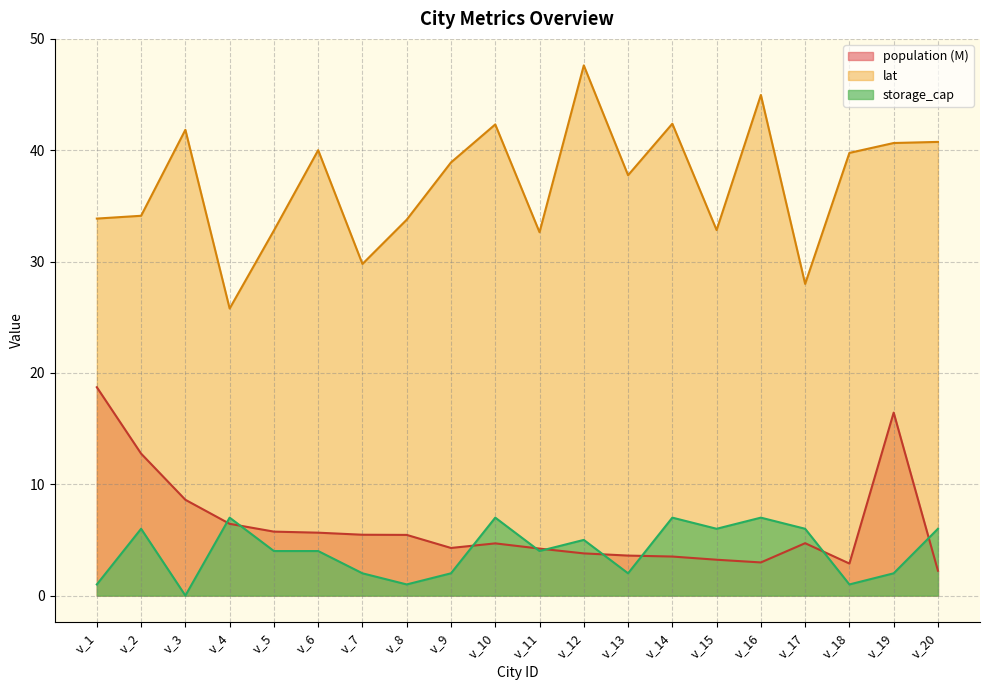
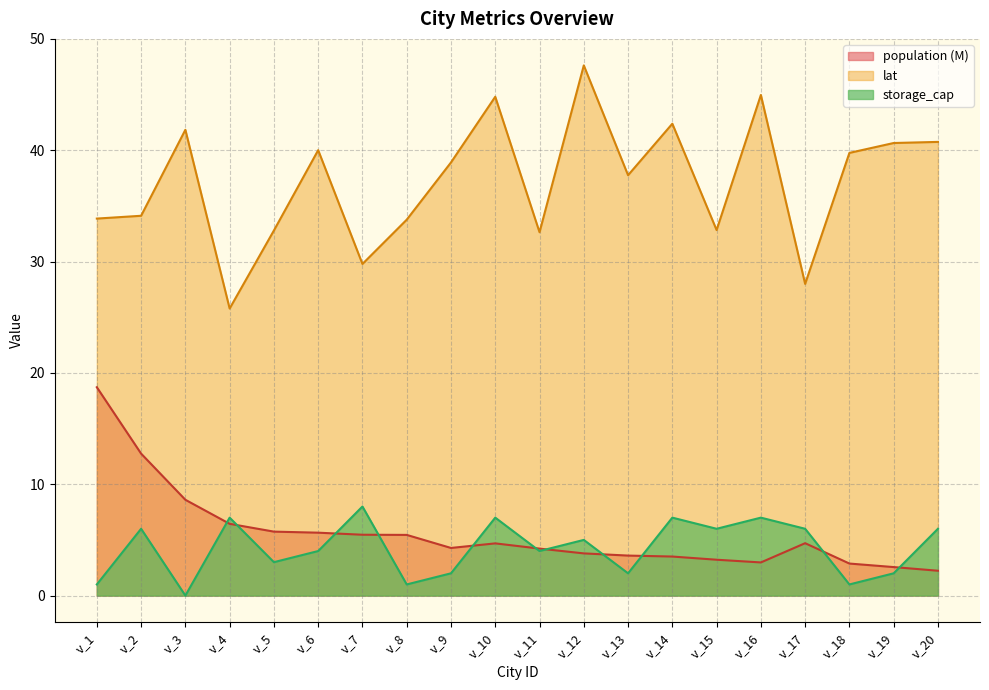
storage_cap, v_5: 4 -> 3
storage_cap, v_7: 2 -> 8
lat, v_10: 42.3 -> 44.8
population (M), v_19: 16.4 -> 2.6
